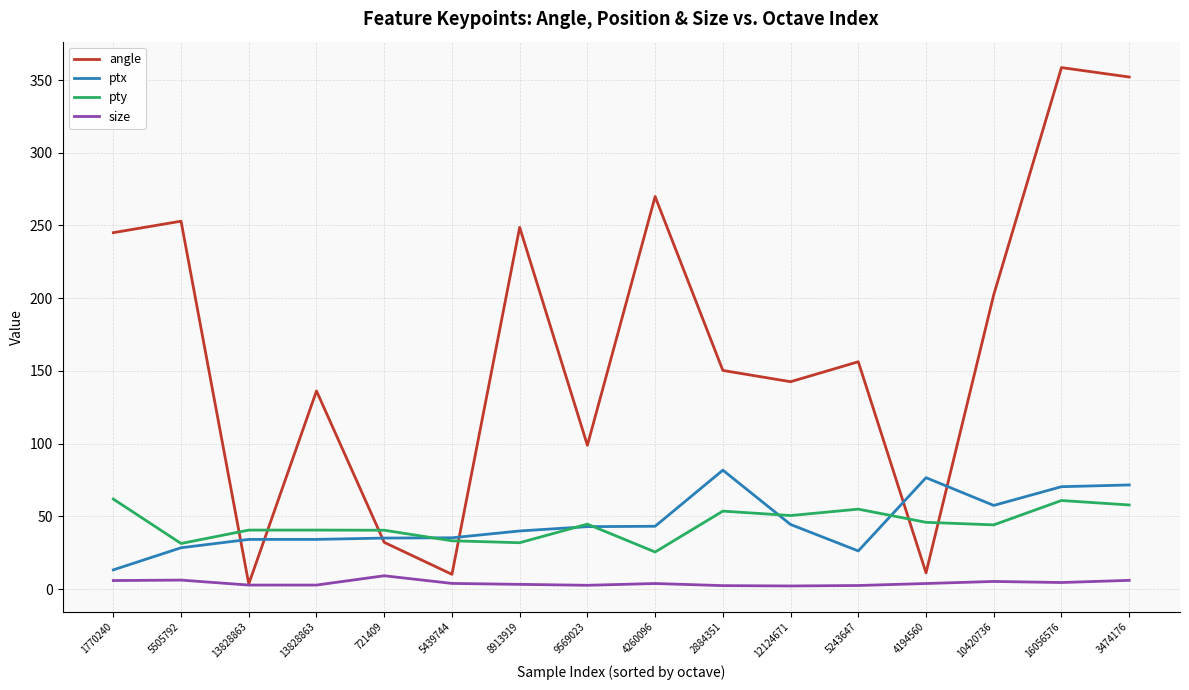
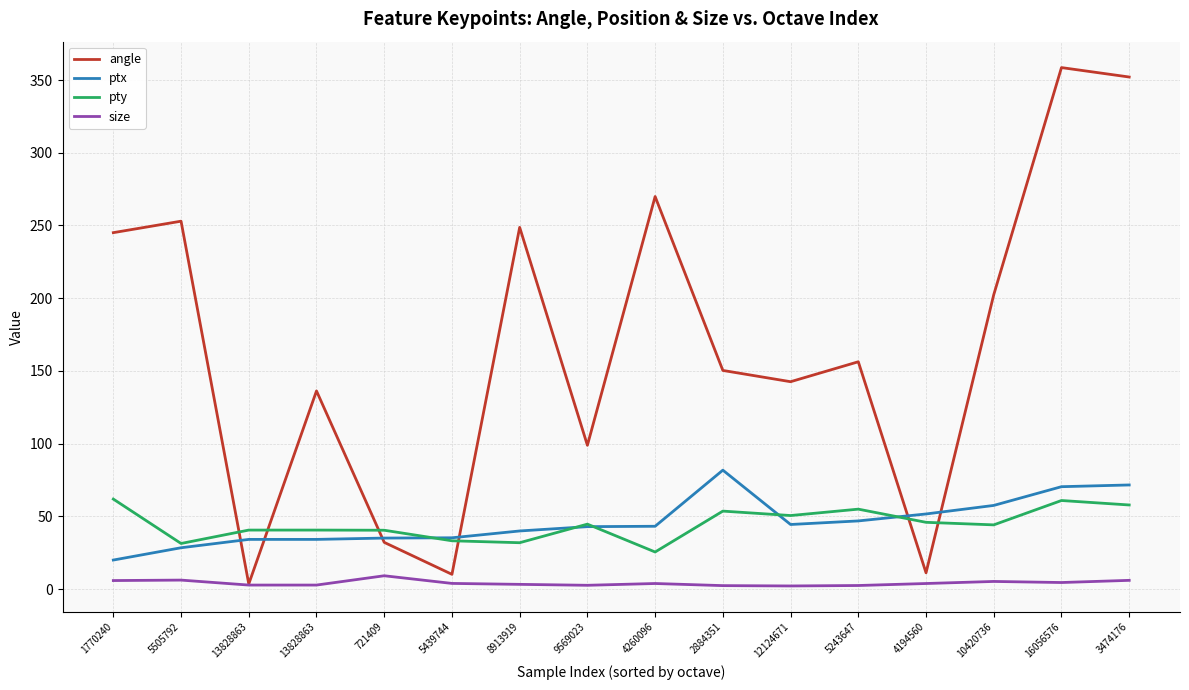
ptx, 1770240: 13 -> 20
ptx, 5243647: 26 -> 47
ptx, 4194560: 77 -> 52
